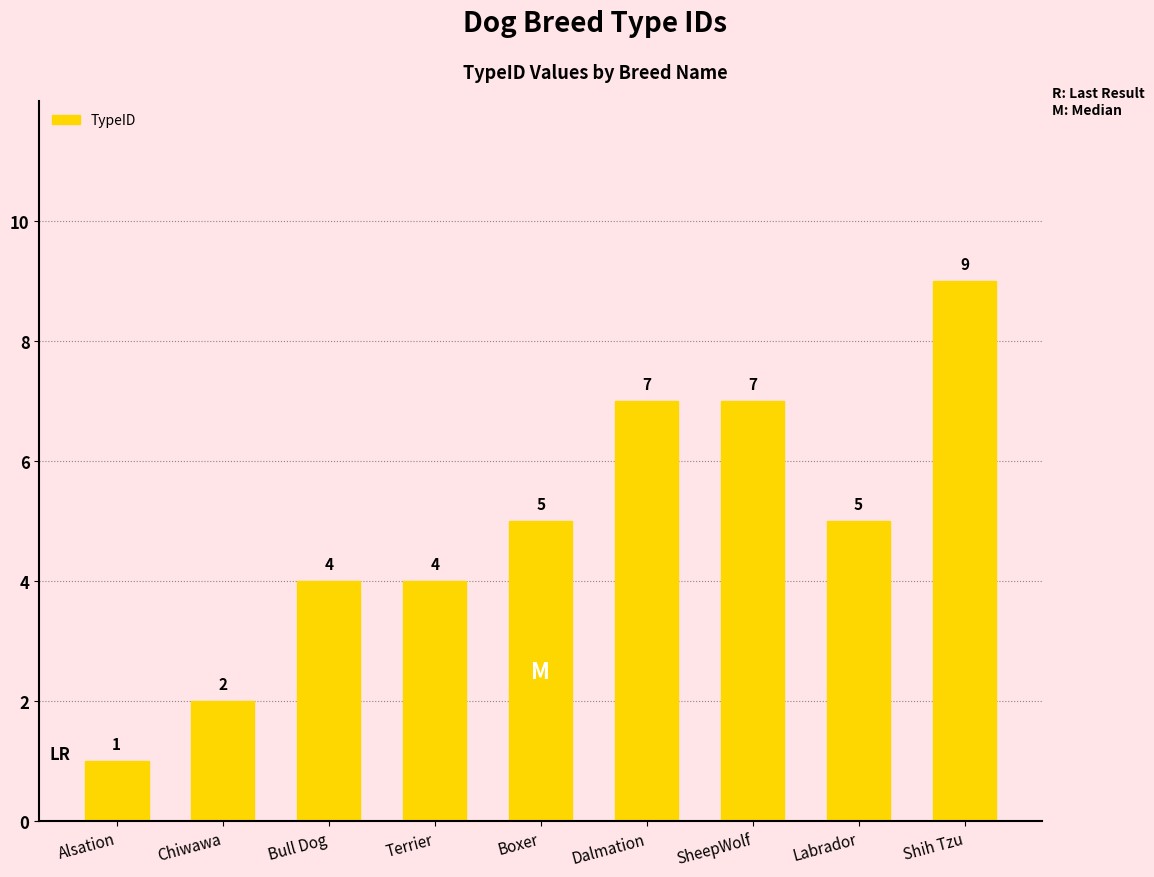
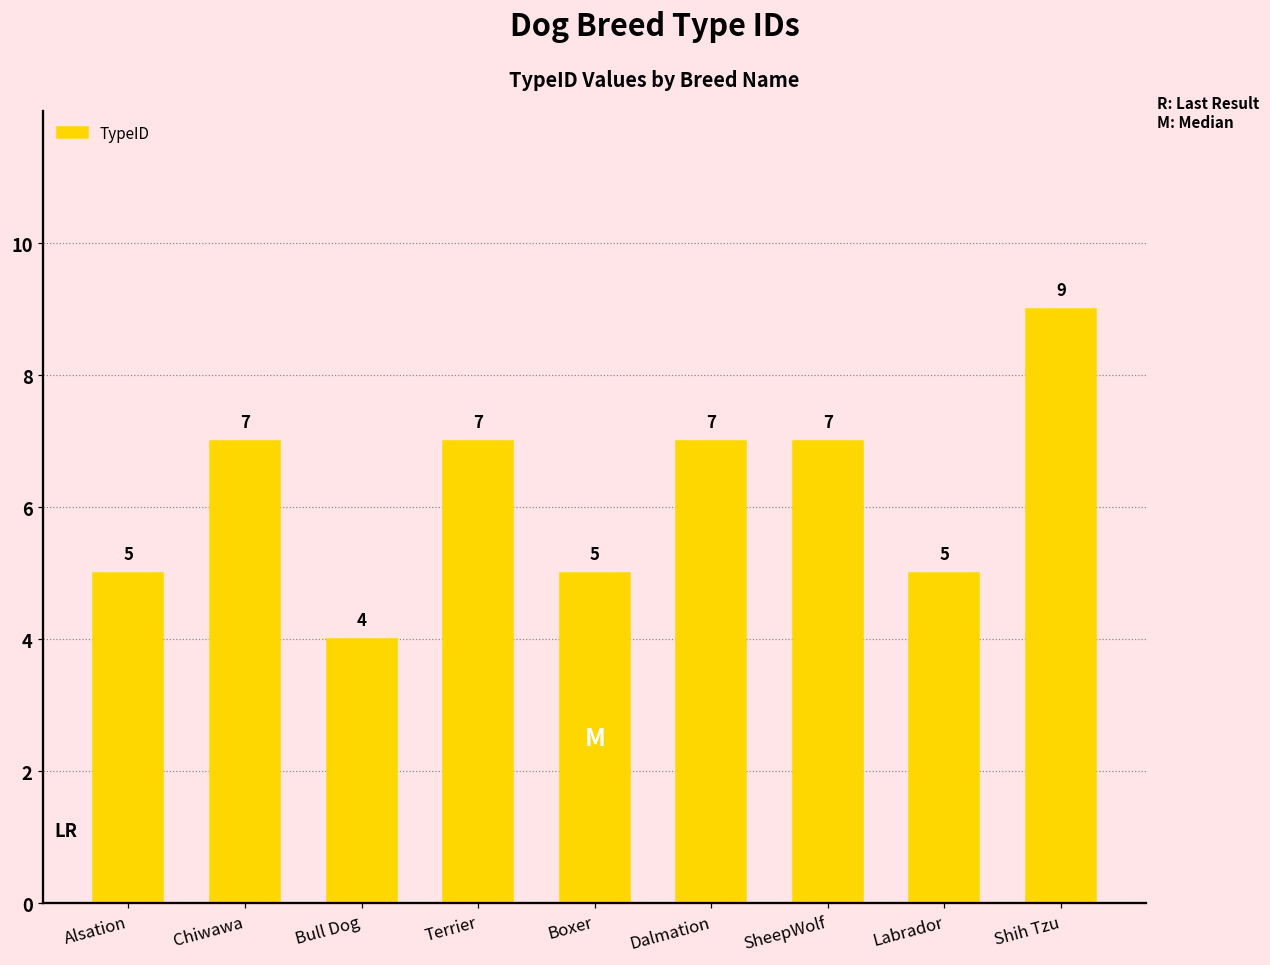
Alsation: 1 -> 5
Chiwawa: 2 -> 7
Terrier: 4 -> 7
